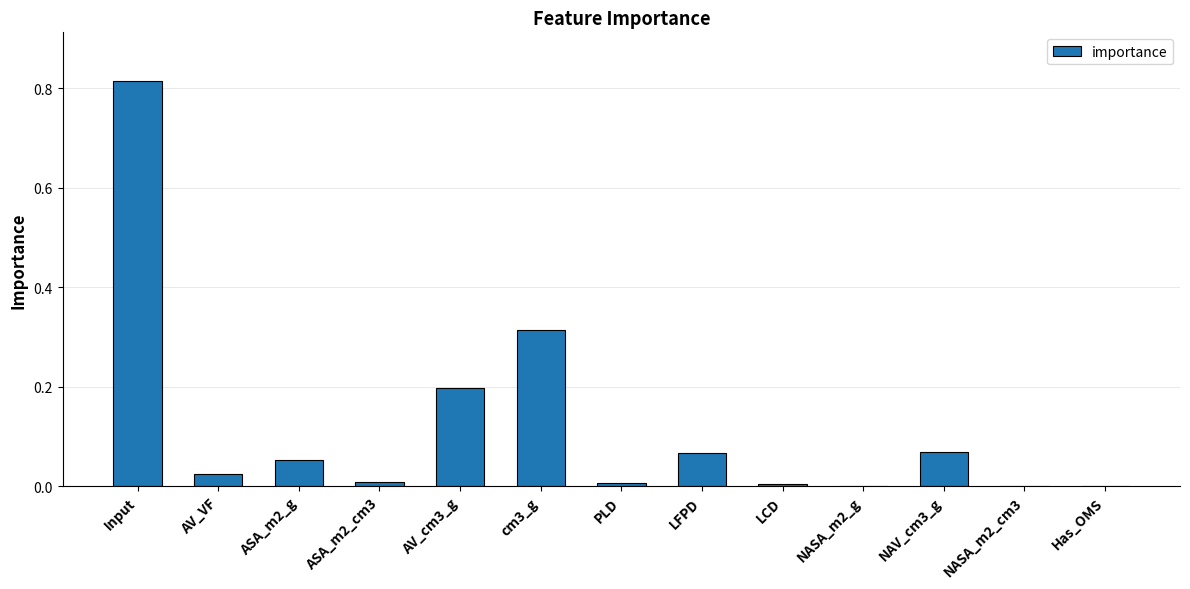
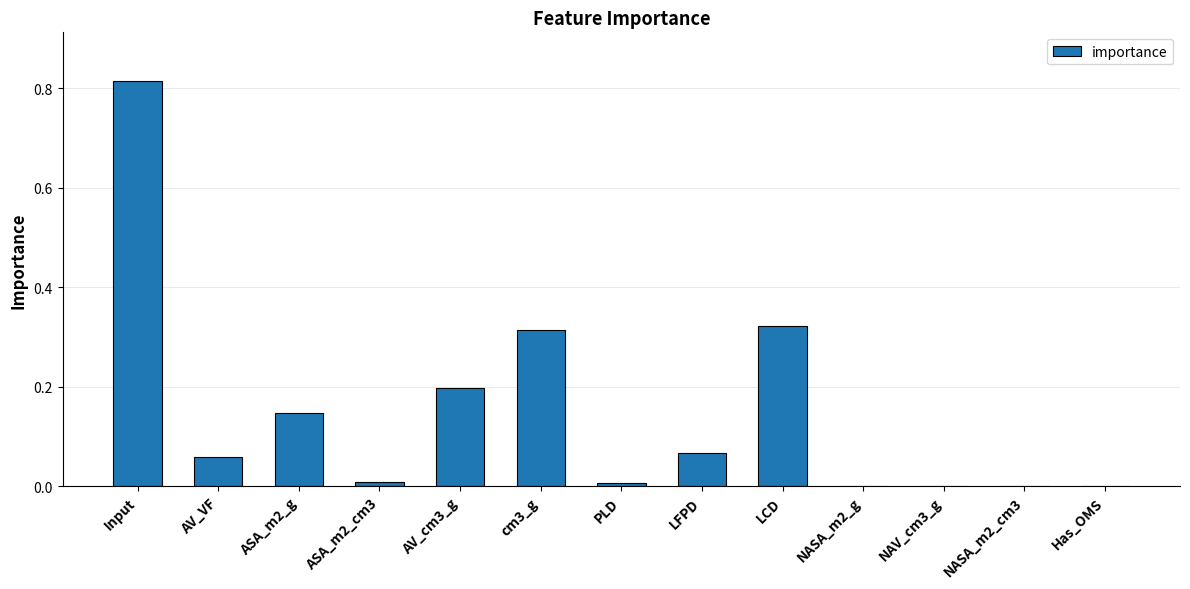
AV_VF: 0.03 -> 0.06
ASA_m2_g: 0.05 -> 0.15
LCD: 0.01 -> 0.32
NAV_cm3_g: 0.07 -> 0.00
